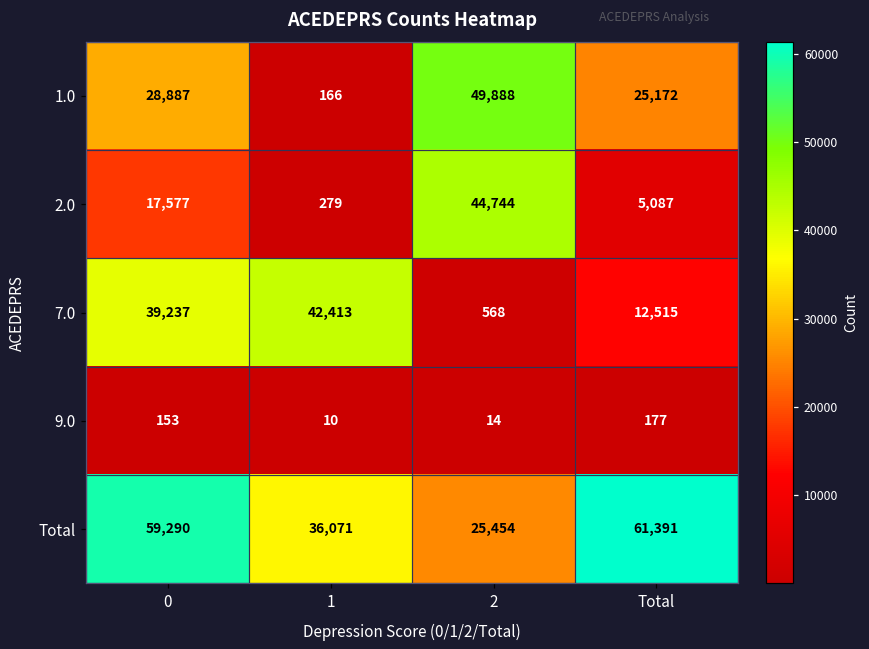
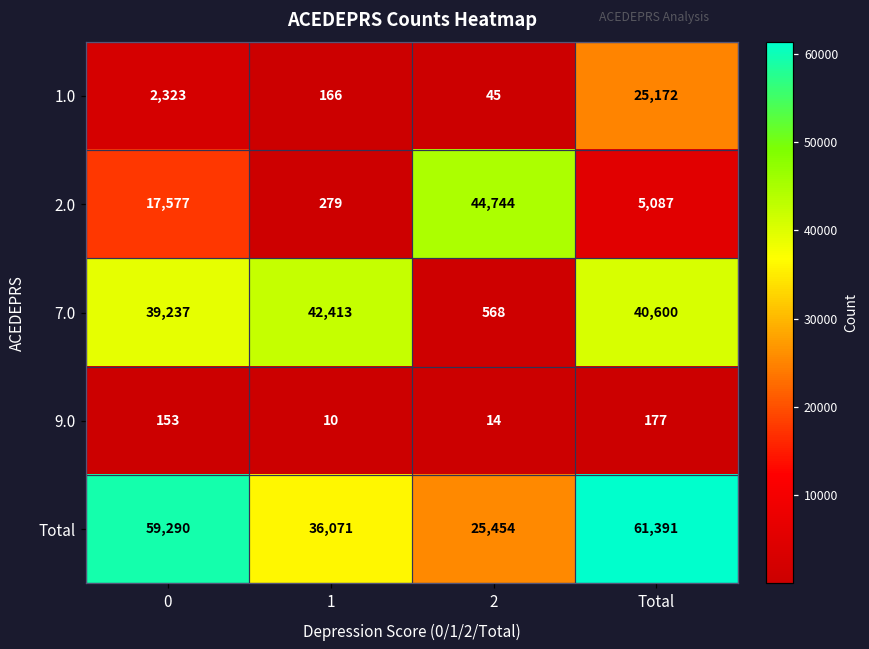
1.0, 0: 28,887 -> 2,323
1.0, 2: 49,888 -> 45
7.0, Total: 12,515 -> 40,600
